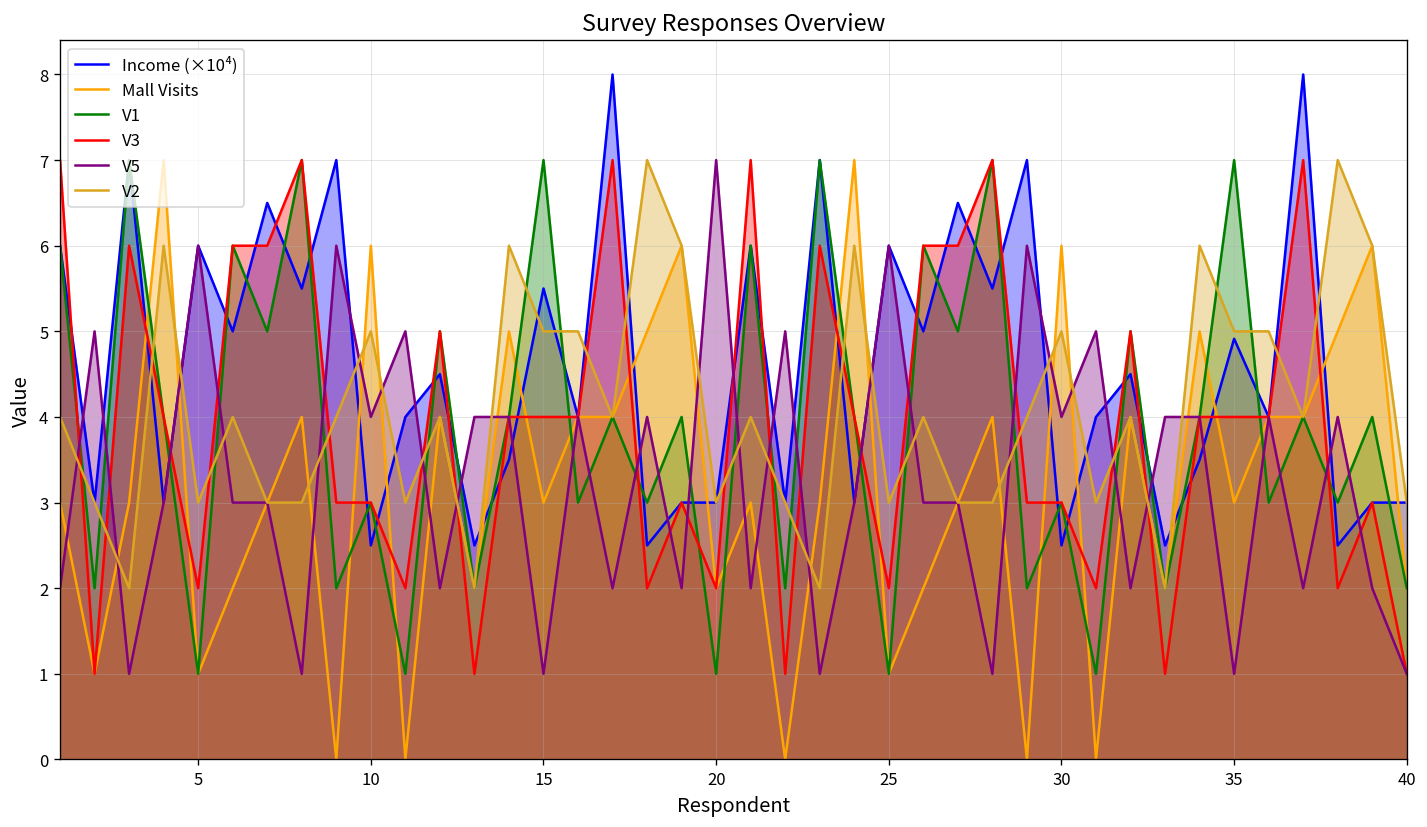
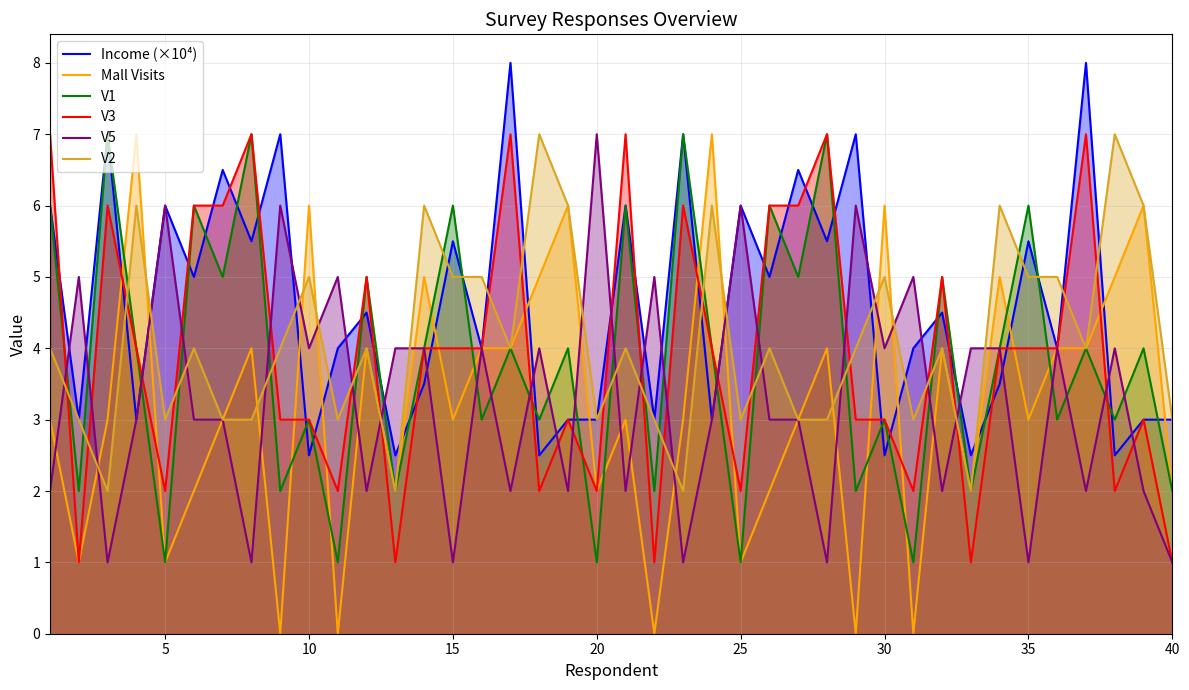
V1, 15: 7 -> 6
Income (×10⁴), 35: 4.9 -> 5.5
V1, 35: 7 -> 6
